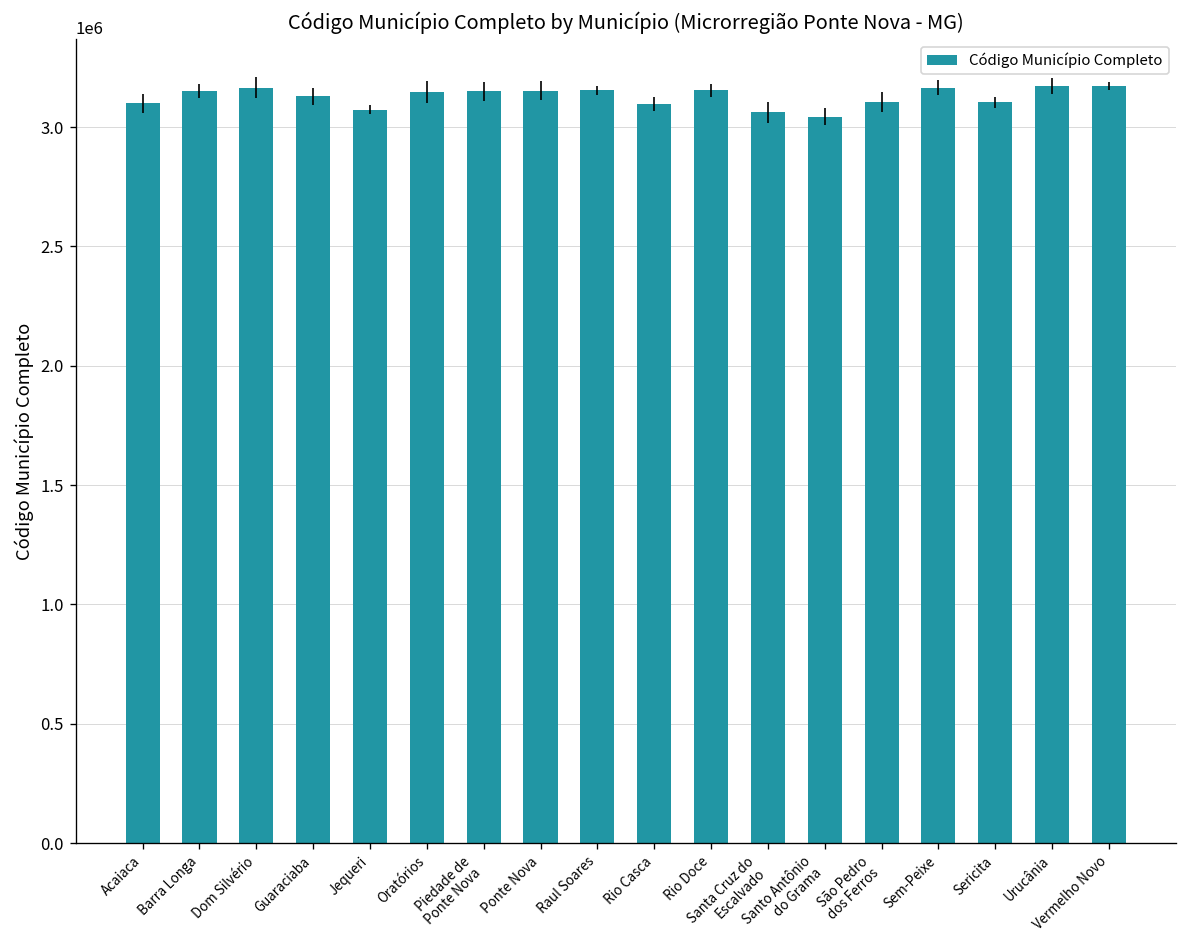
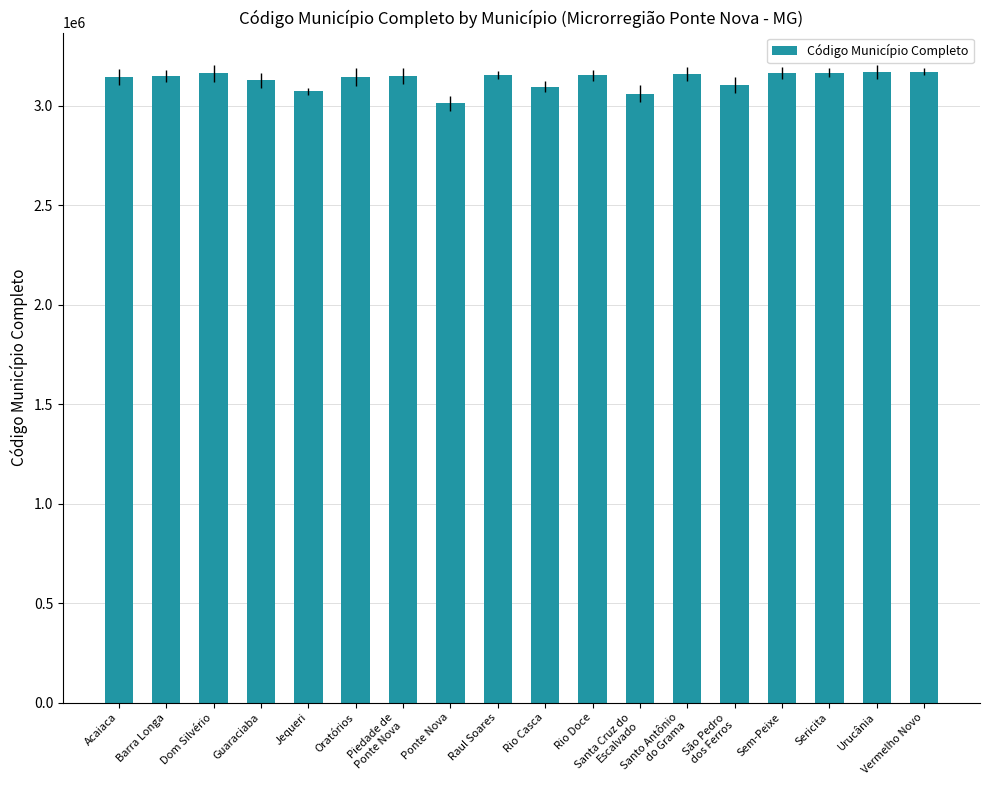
Acaiaca: 3100000 -> 3140000
Ponte Nova: 3150000 -> 3010000
Santo Antônio do Grama: 3040000 -> 3160000
Sericita: 3100000 -> 3170000
